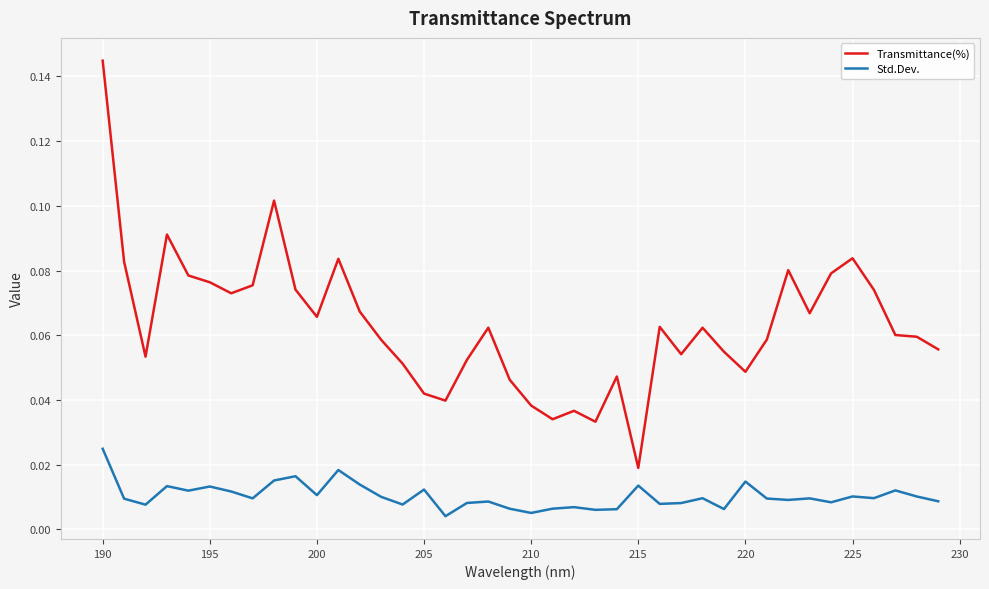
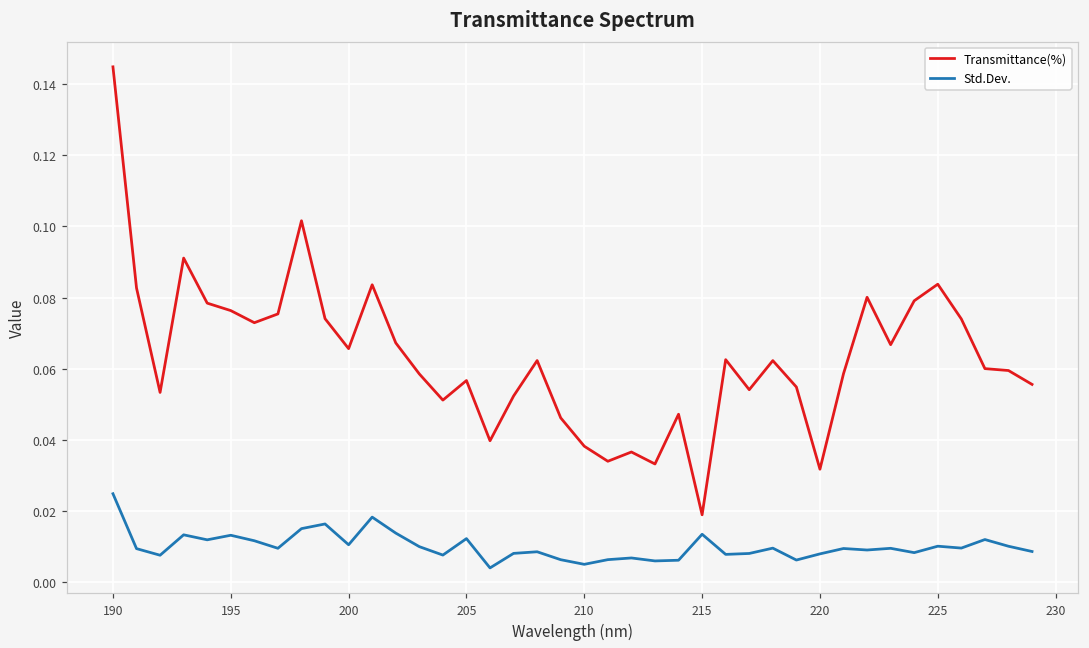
Transmittance(%), 205: 0.042 -> 0.057
Transmittance(%), 220: 0.049 -> 0.032
Std.Dev., 220: 0.015 -> 0.008
